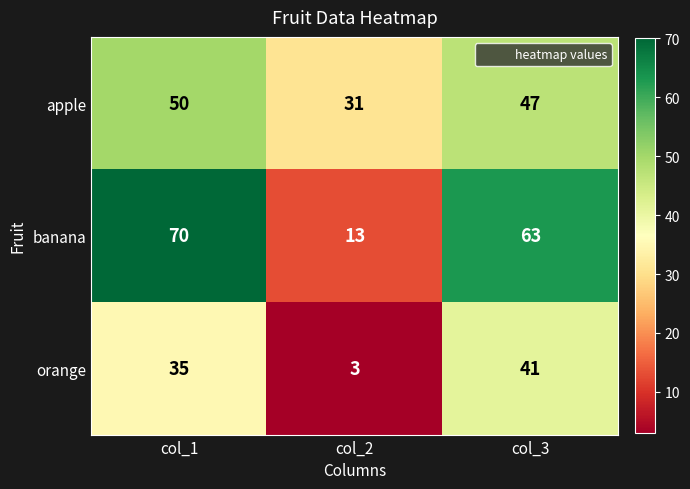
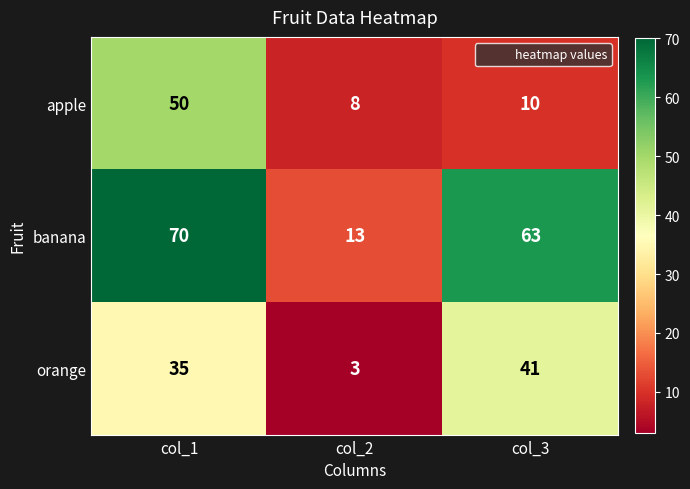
apple, col_2: 31 -> 8
apple, col_3: 47 -> 10
